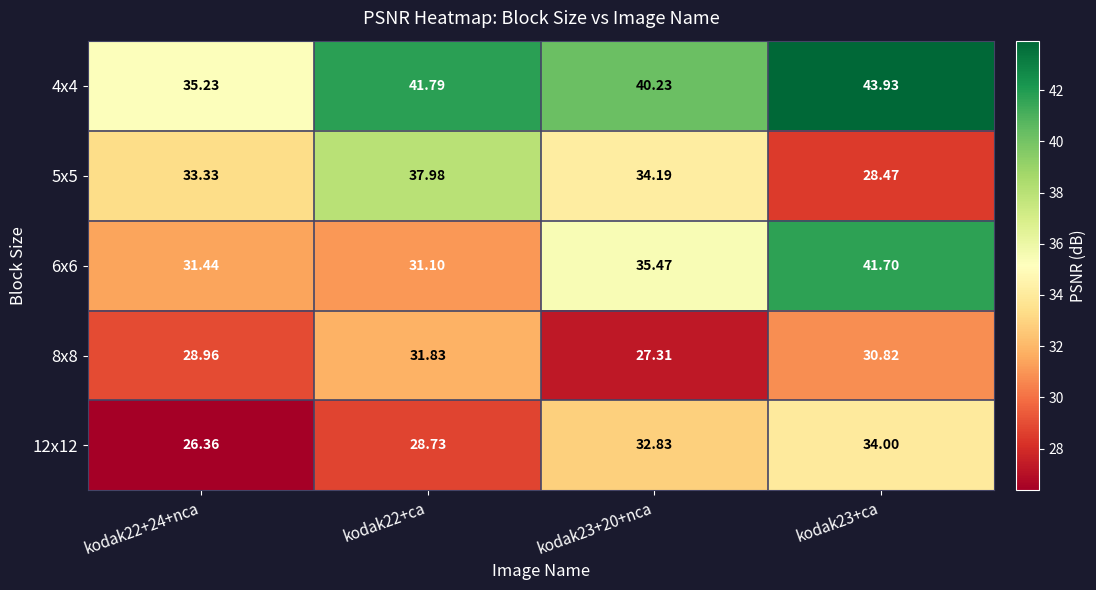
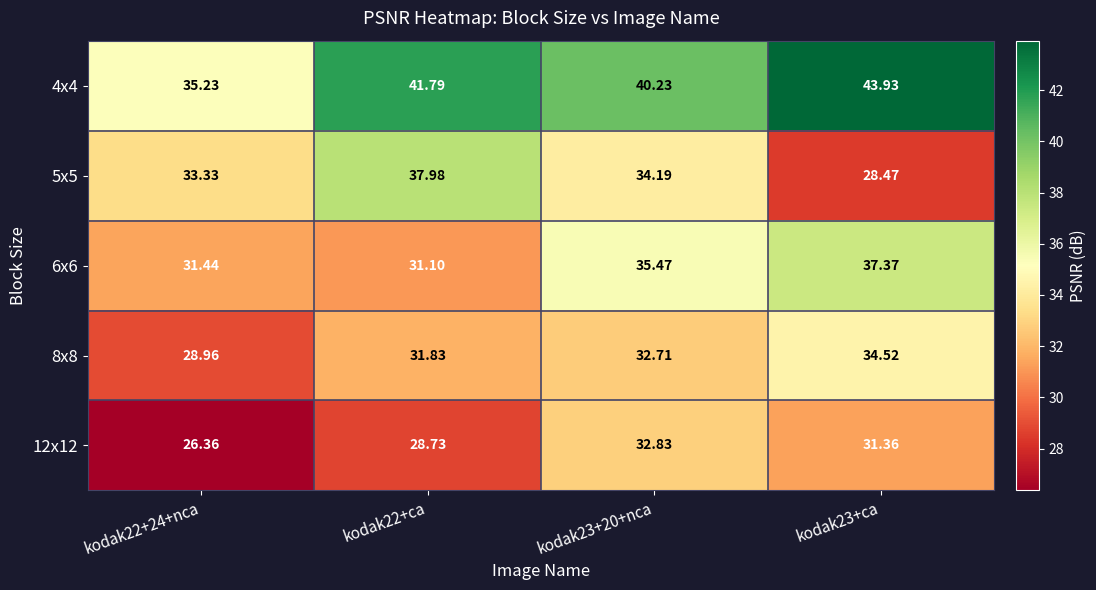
6x6, kodak23+ca: 41.70 -> 37.37
8x8, kodak23+20+nca: 27.31 -> 32.71
8x8, kodak23+ca: 30.82 -> 34.52
12x12, kodak23+ca: 34.00 -> 31.36
